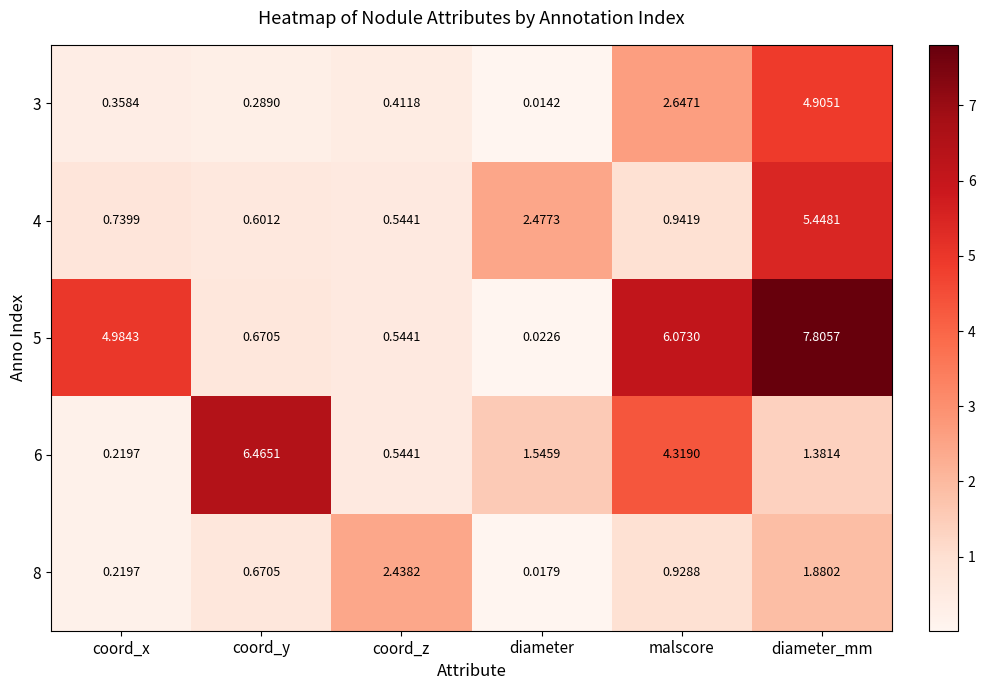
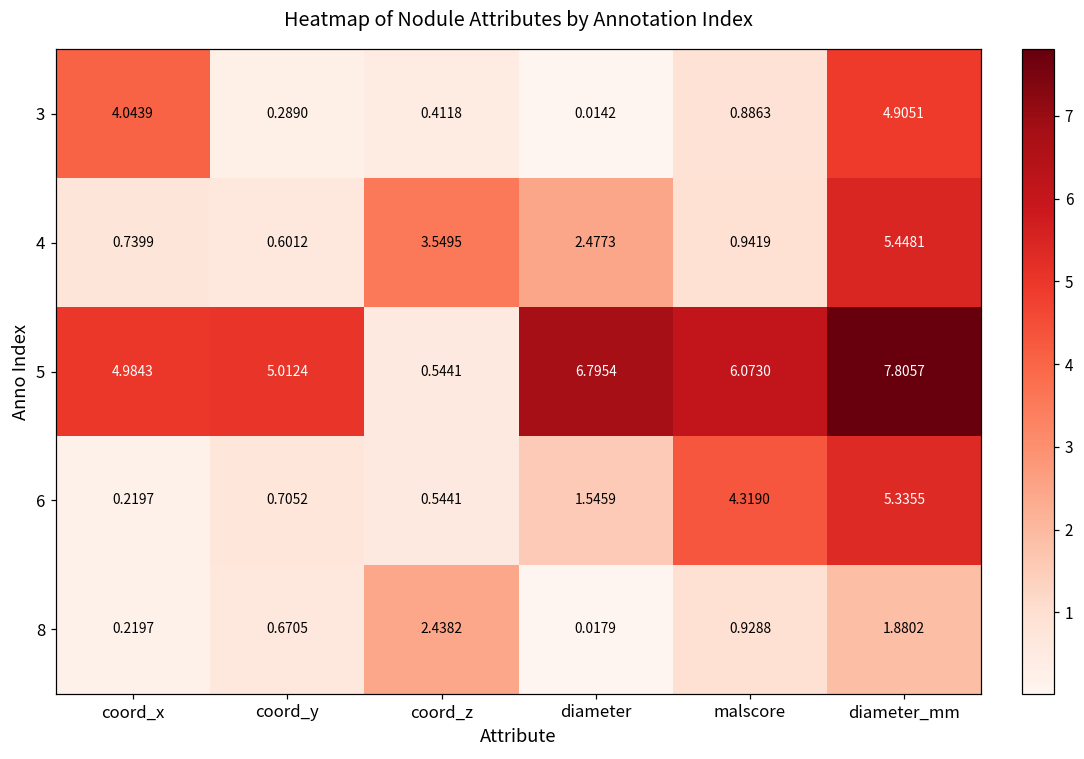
3, coord_x: 0.3584 -> 4.0439
3, malscore: 2.6471 -> 0.8863
4, coord_z: 0.5441 -> 3.5495
5, coord_y: 0.6705 -> 5.0124
5, diameter: 0.0226 -> 6.7954
6, coord_y: 6.4651 -> 0.7052
6, diameter_mm: 1.3814 -> 5.3355
